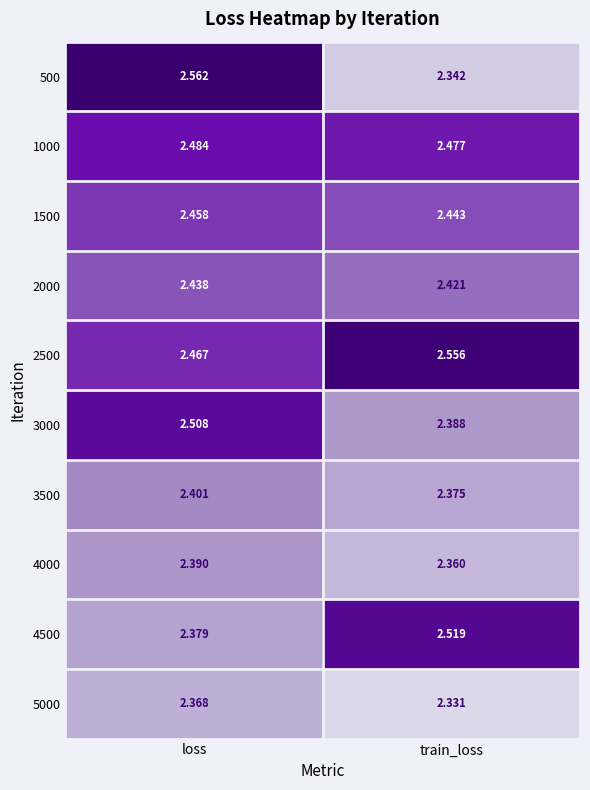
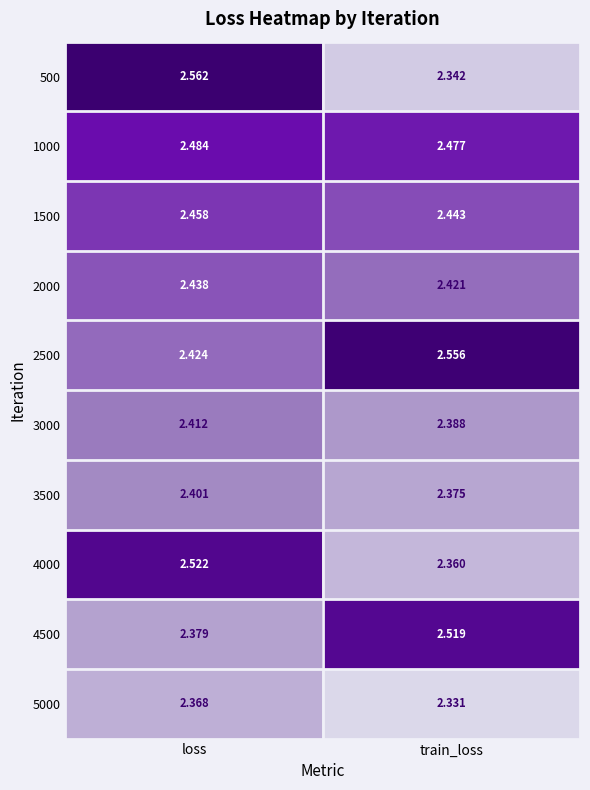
2500, loss: 2.467 -> 2.424
3000, loss: 2.508 -> 2.412
4000, loss: 2.390 -> 2.522
